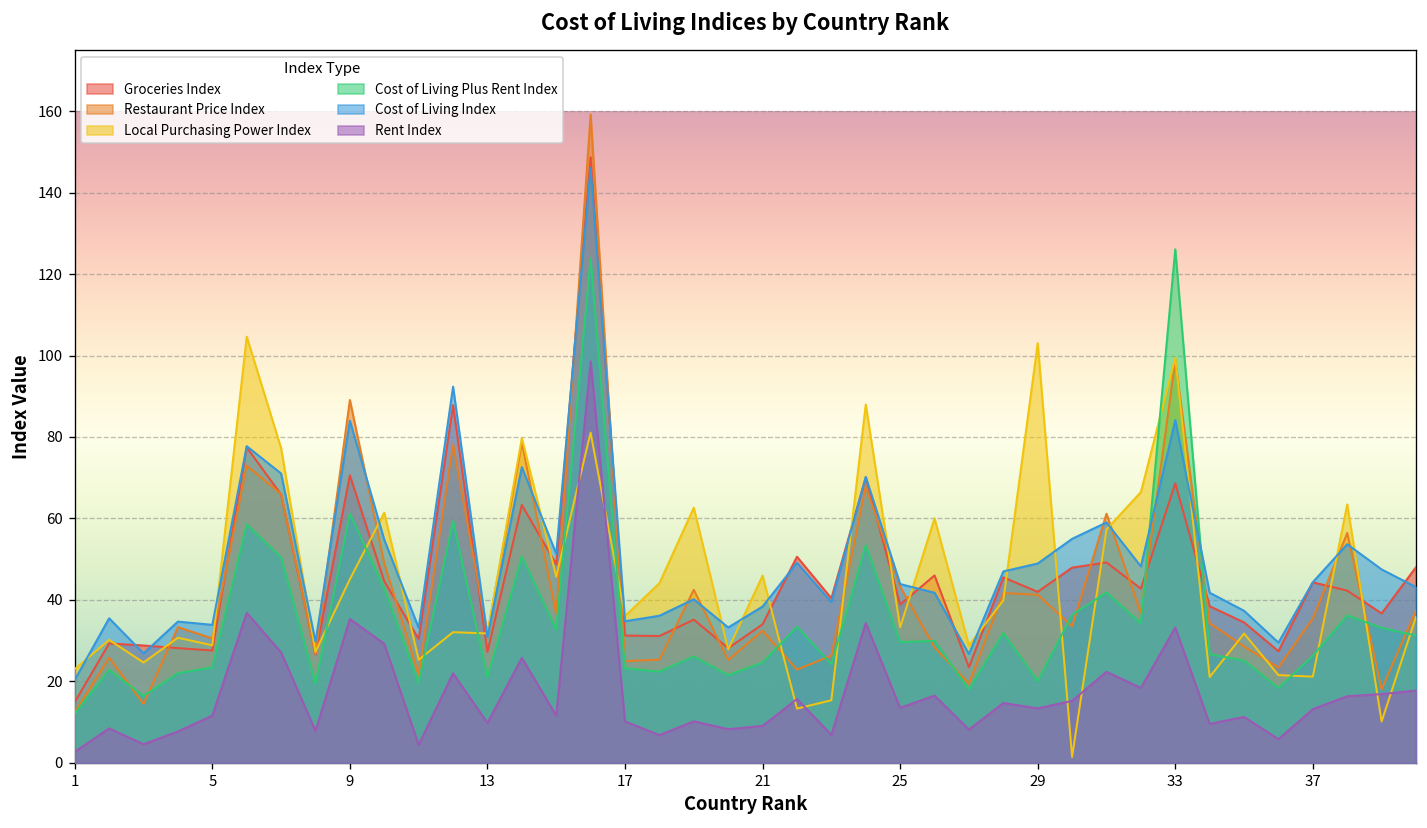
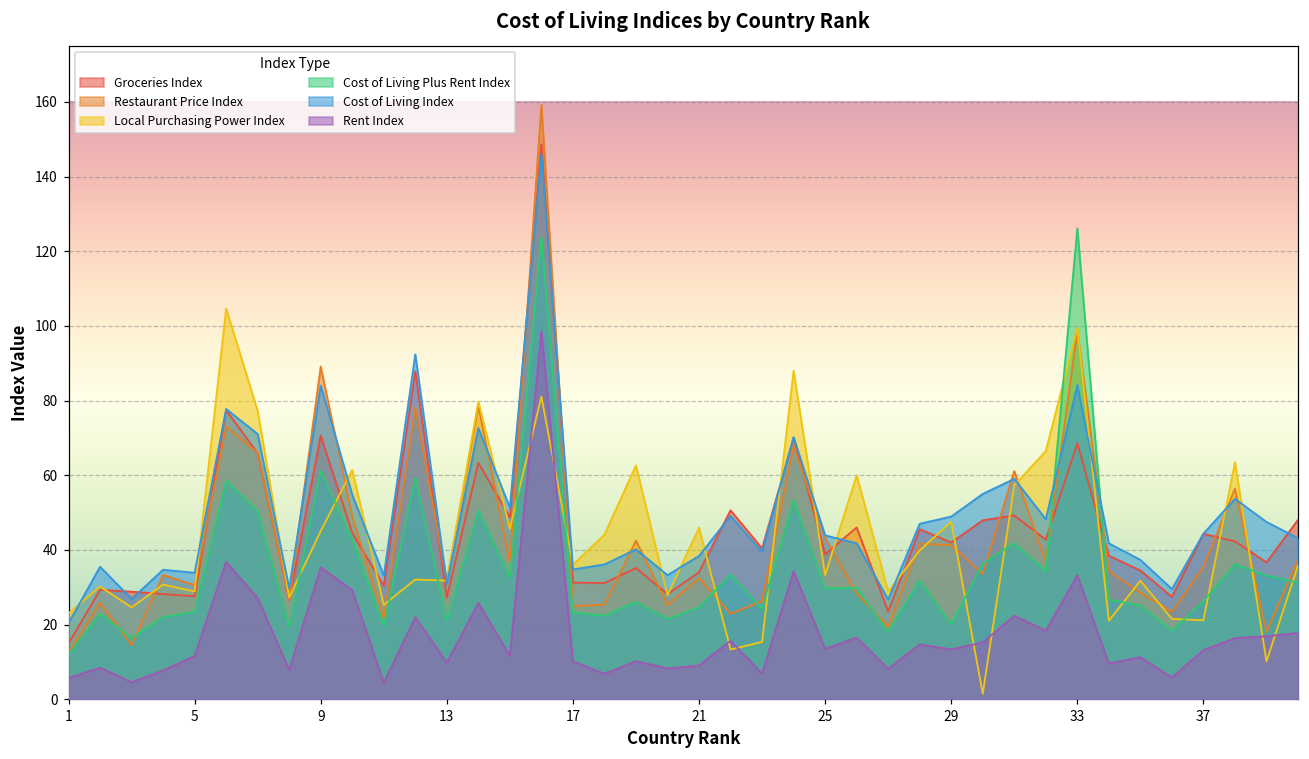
Rent Index, 1: 3 -> 6
Local Purchasing Power Index, 29: 103 -> 48
